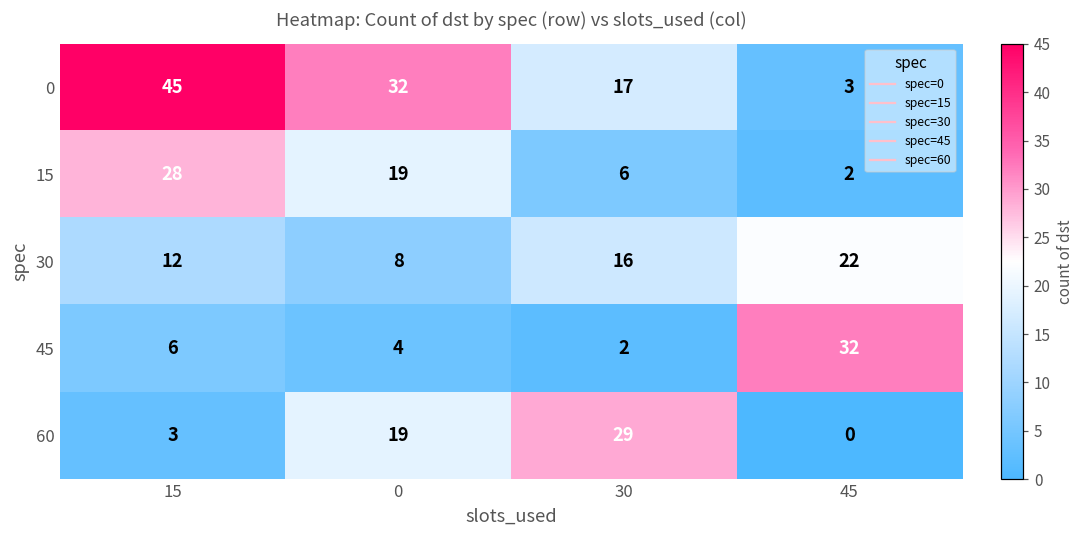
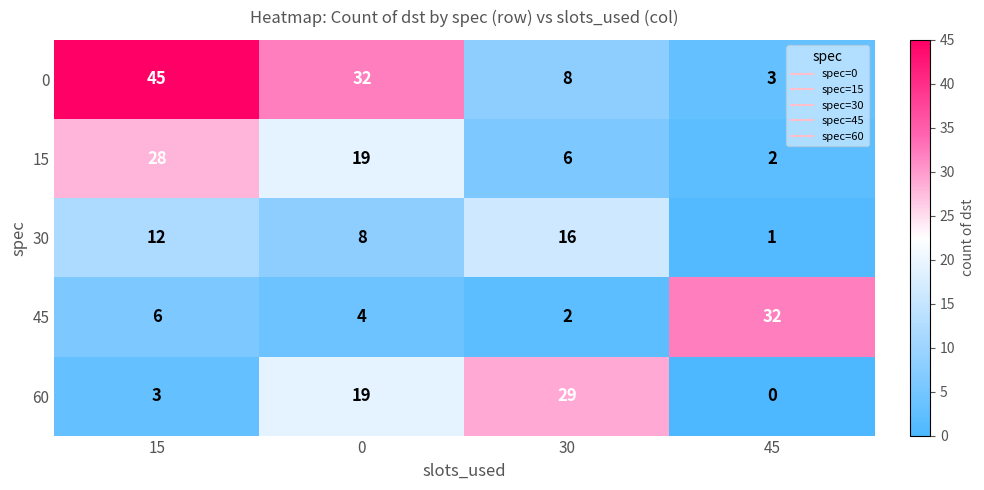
0, 30: 17 -> 8
30, 45: 22 -> 1
